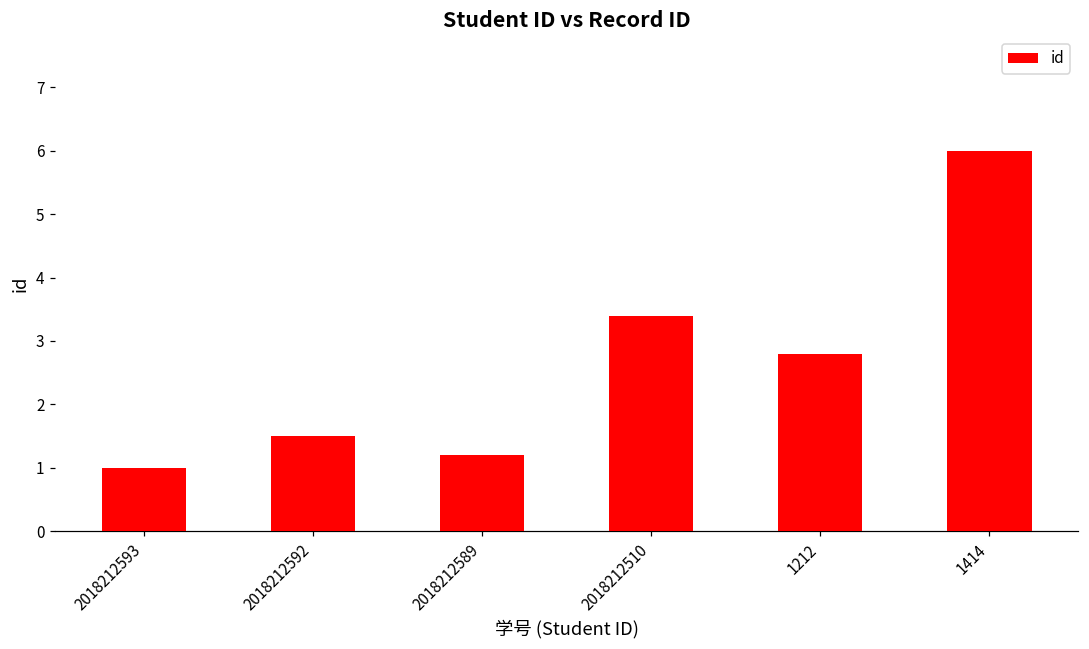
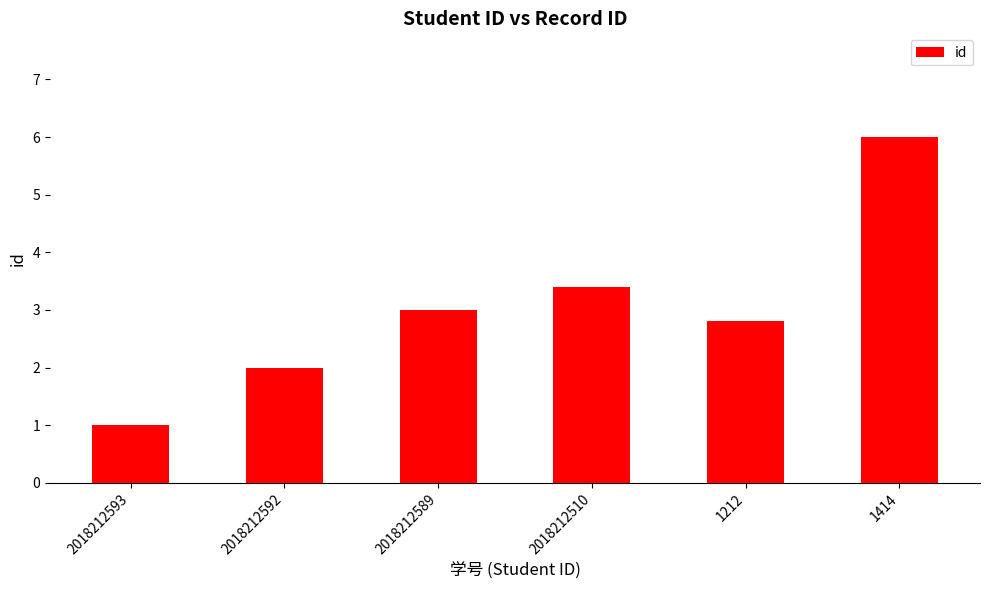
2018212592: 1.5 -> 2.0
2018212589: 1.2 -> 3.0
